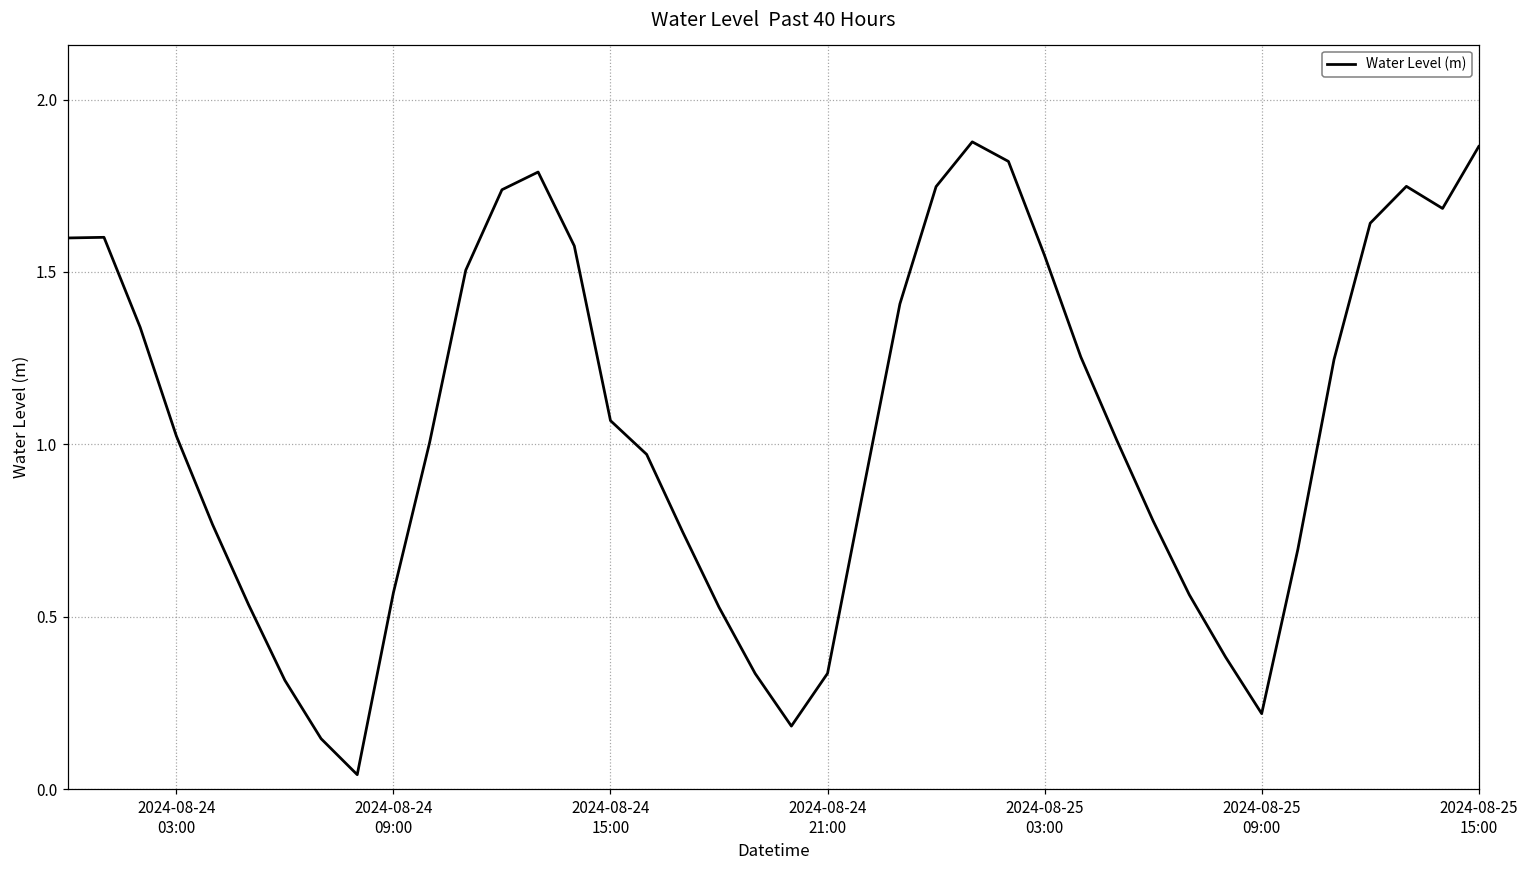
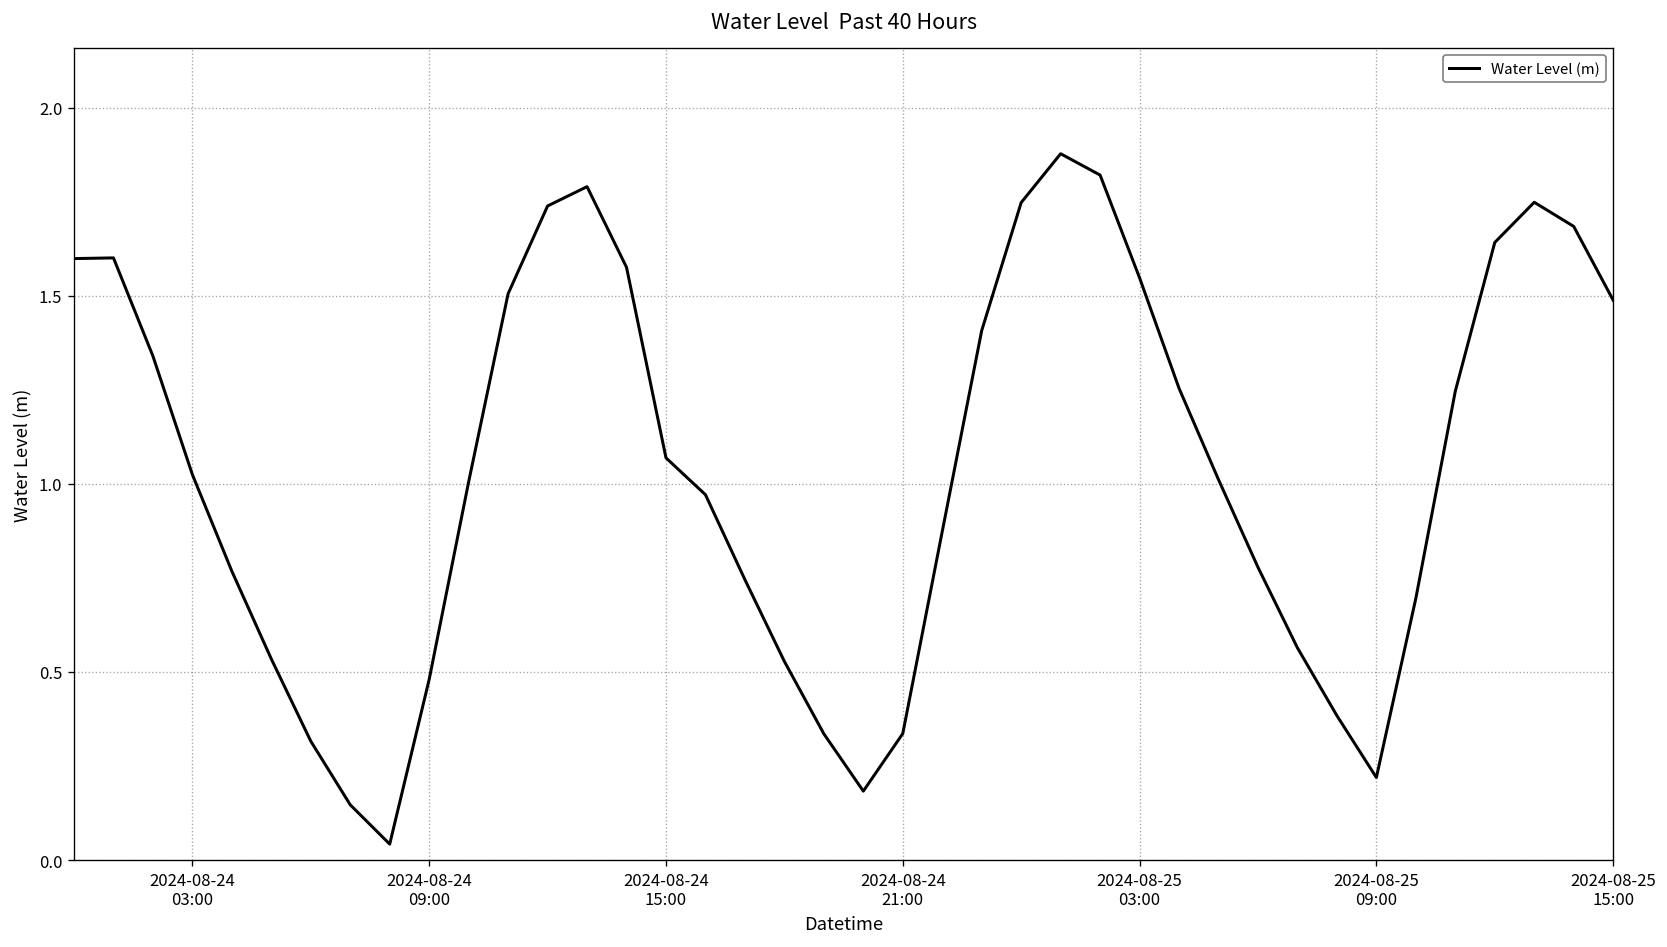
2024-08-24 09:00: 0.57 -> 0.48
2024-08-25 15:00: 1.86 -> 1.49
